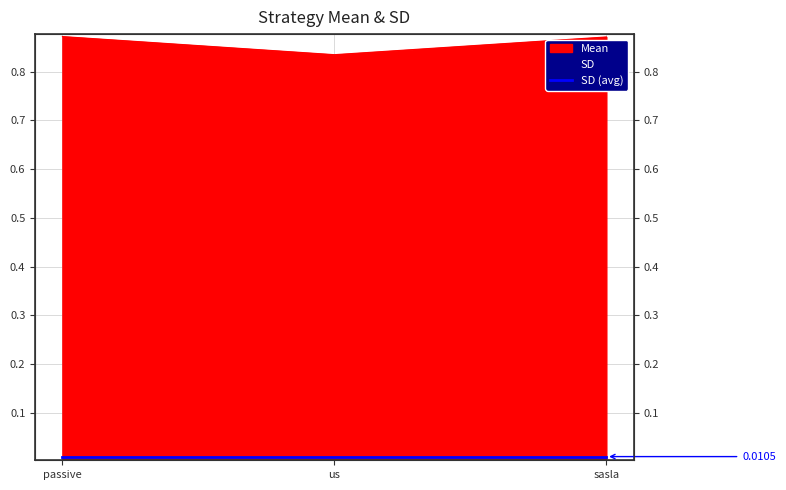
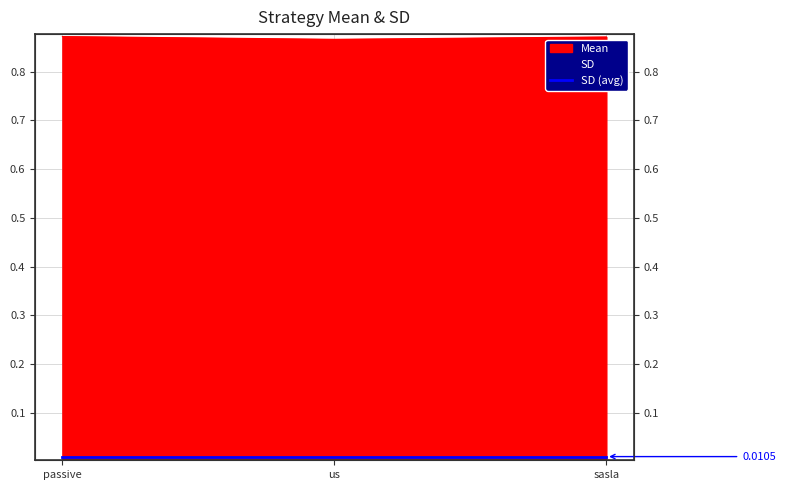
Mean, us: 0.83 -> 0.87
